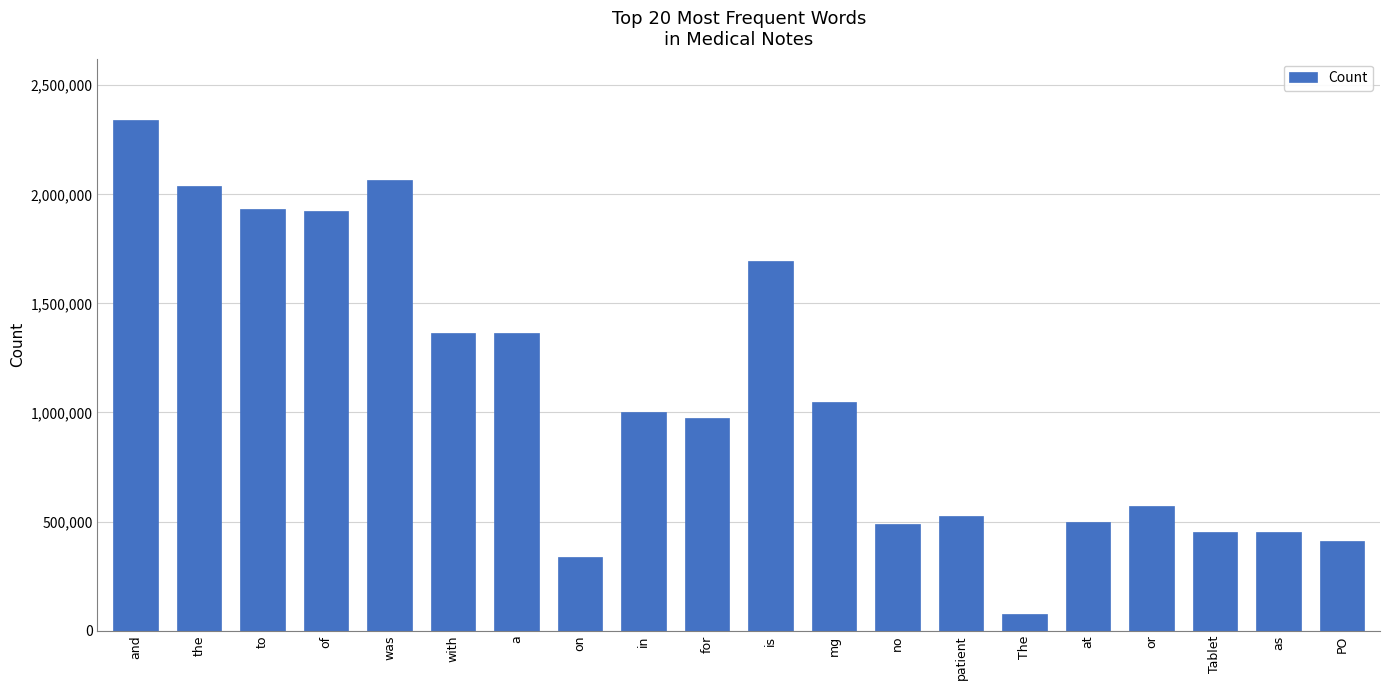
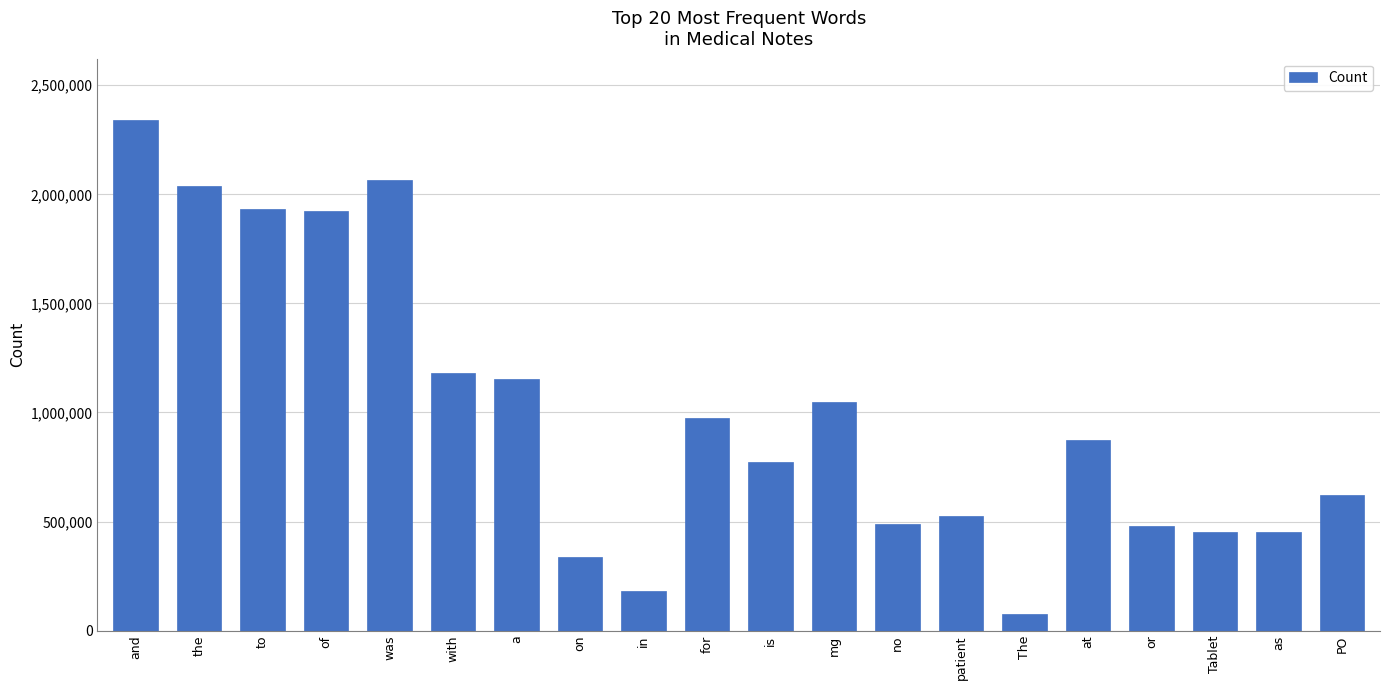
with: 1,370,000 -> 1,180,000
a: 1,360,000 -> 1,150,000
in: 1,000,000 -> 180,000
is: 1,700,000 -> 770,000
at: 500,000 -> 870,000
or: 570,000 -> 480,000
PO: 410,000 -> 620,000
